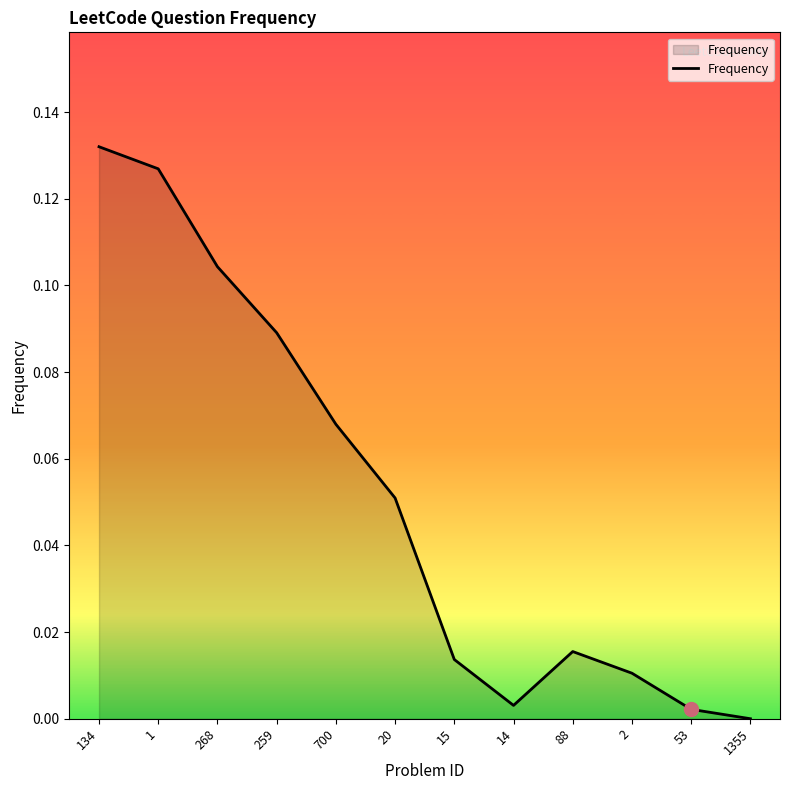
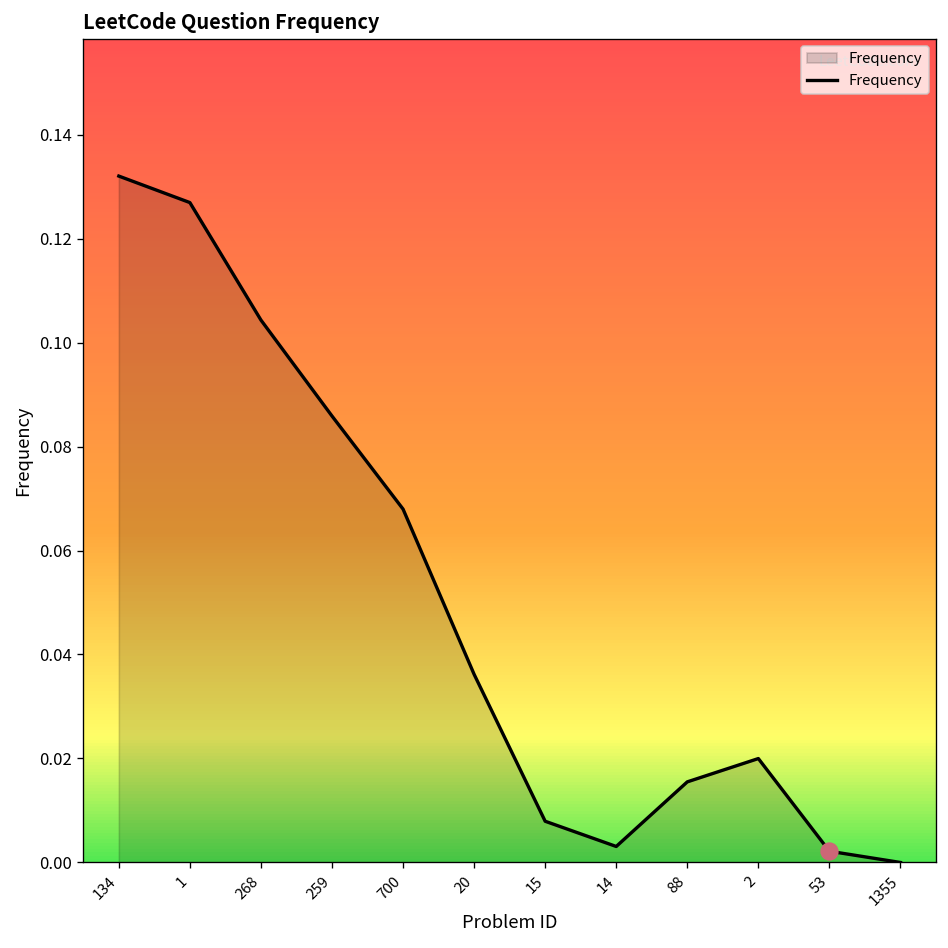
Frequency, 259: 0.089 -> 0.086
Frequency, 20: 0.051 -> 0.036
Frequency, 15: 0.014 -> 0.008
Frequency, 2: 0.011 -> 0.020
